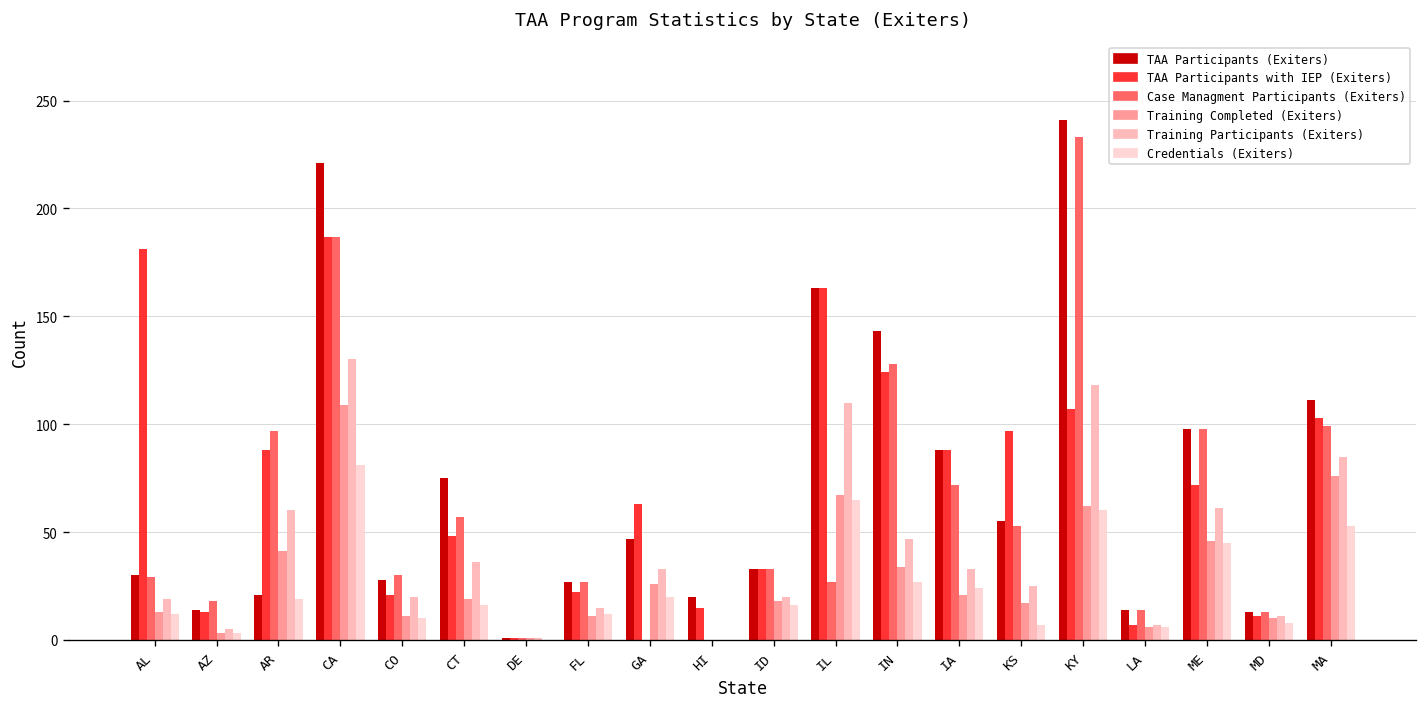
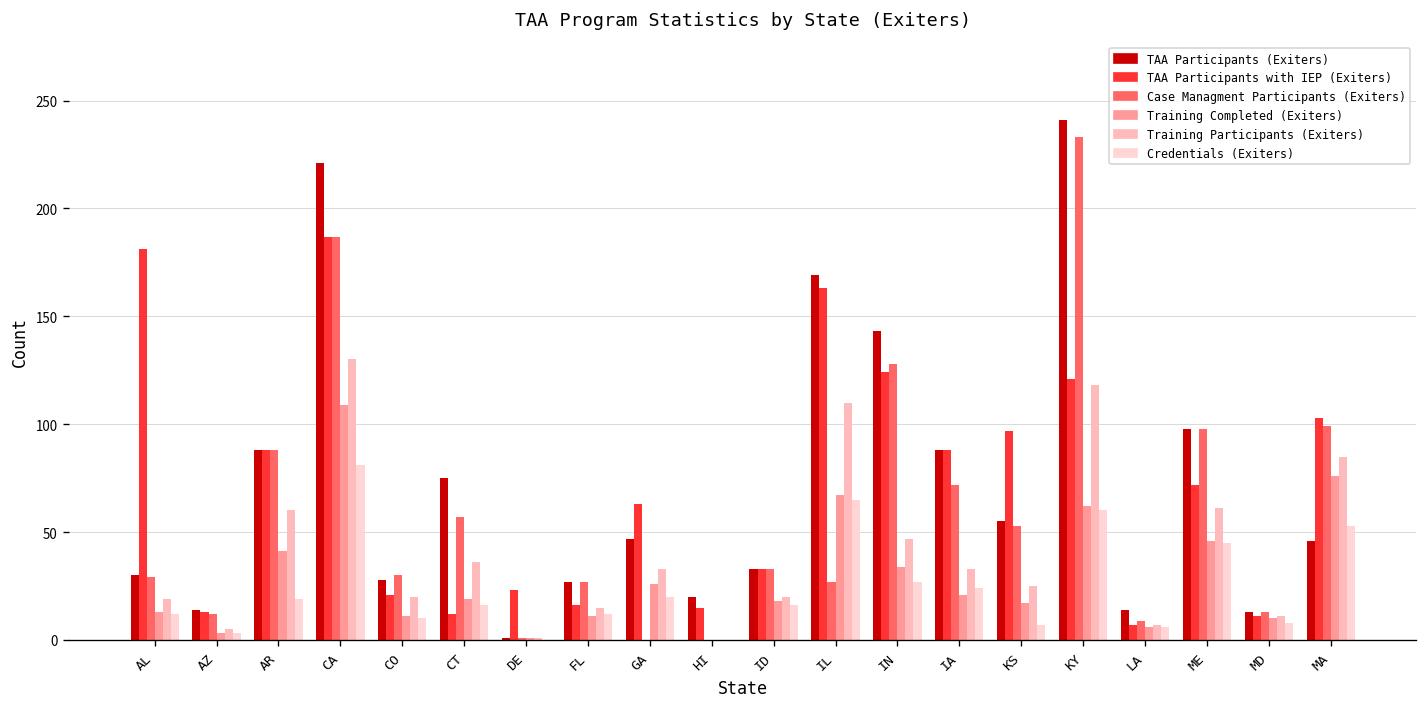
Case Managment Participants (Exiters), AZ: 18 -> 12
TAA Participants (Exiters), AR: 21 -> 88
Case Managment Participants (Exiters), AR: 97 -> 88
TAA Participants with IEP (Exiters), CT: 48 -> 12
TAA Participants with IEP (Exiters), DE: 1 -> 23
TAA Participants with IEP (Exiters), FL: 22 -> 16
TAA Participants (Exiters), IL: 163 -> 169
TAA Participants with IEP (Exiters), KY: 107 -> 121
Case Managment Participants (Exiters), LA: 14 -> 9
TAA Participants (Exiters), MA: 111 -> 46
